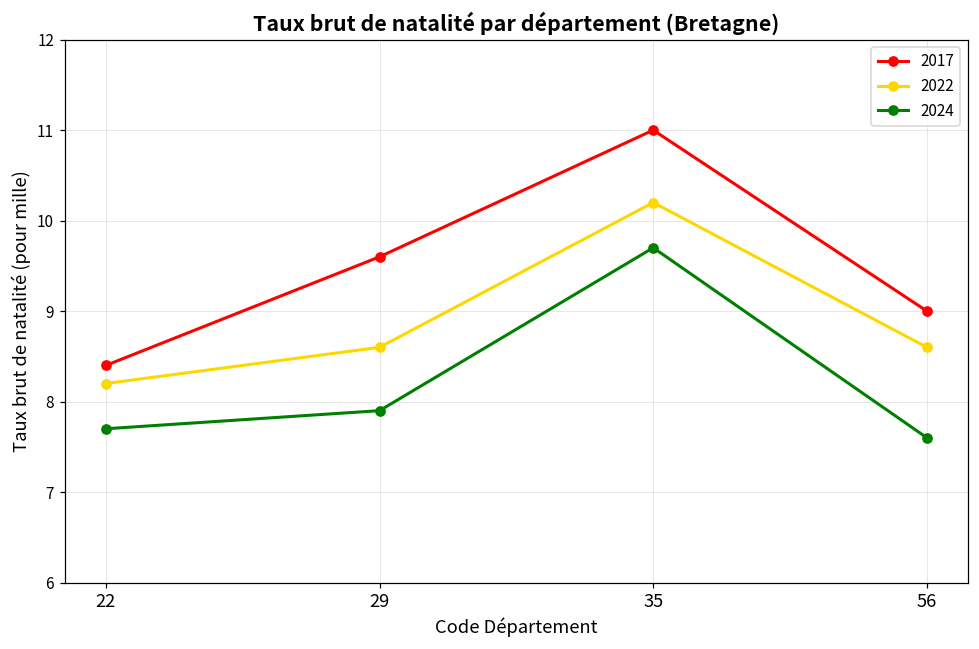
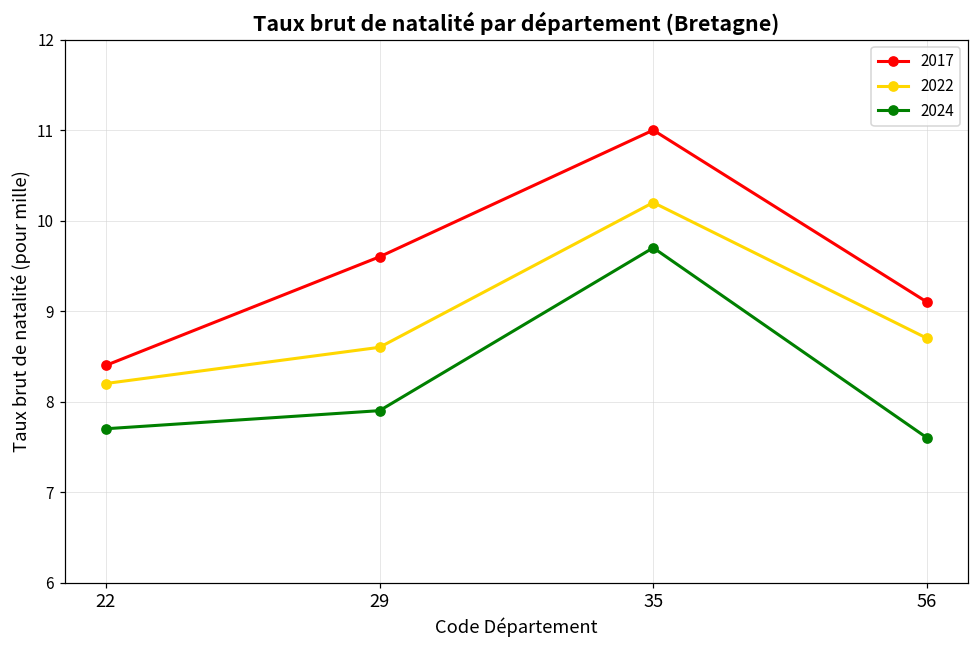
2017, 56: 9.0 -> 9.1
2022, 56: 8.6 -> 8.7
